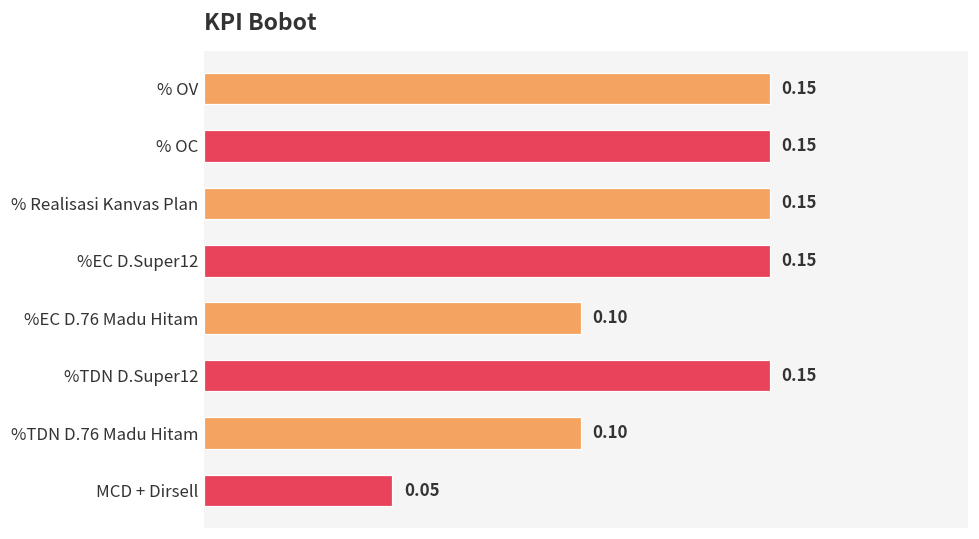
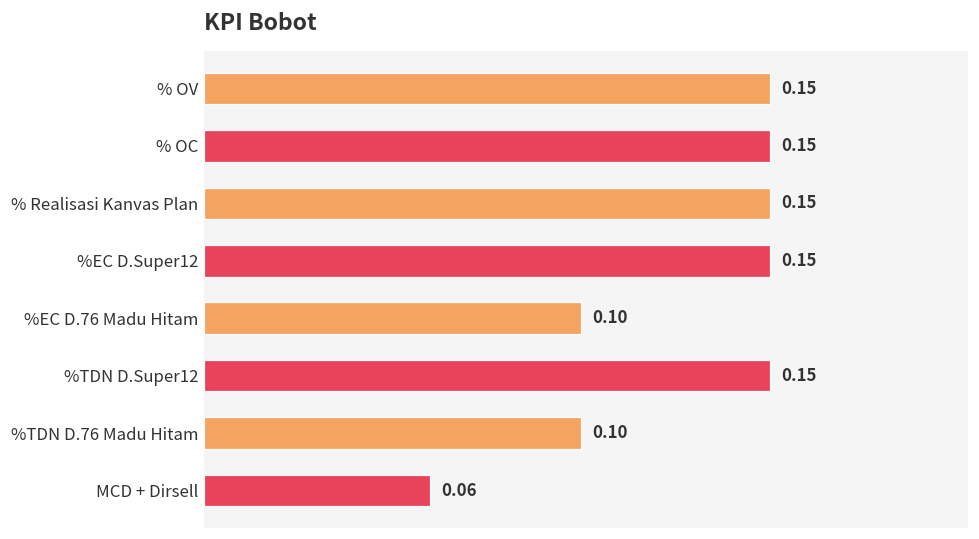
MCD + Dirsell: 0.05 -> 0.06
